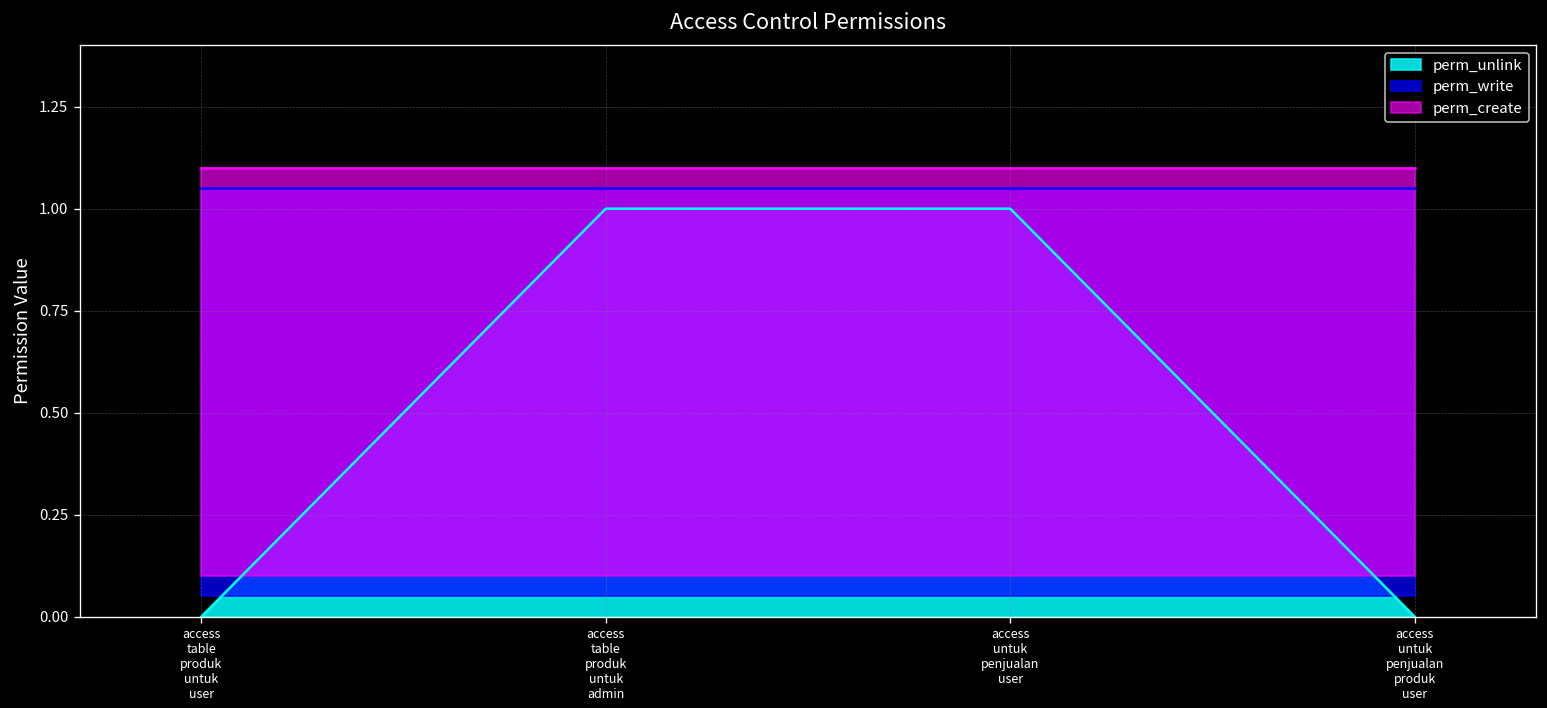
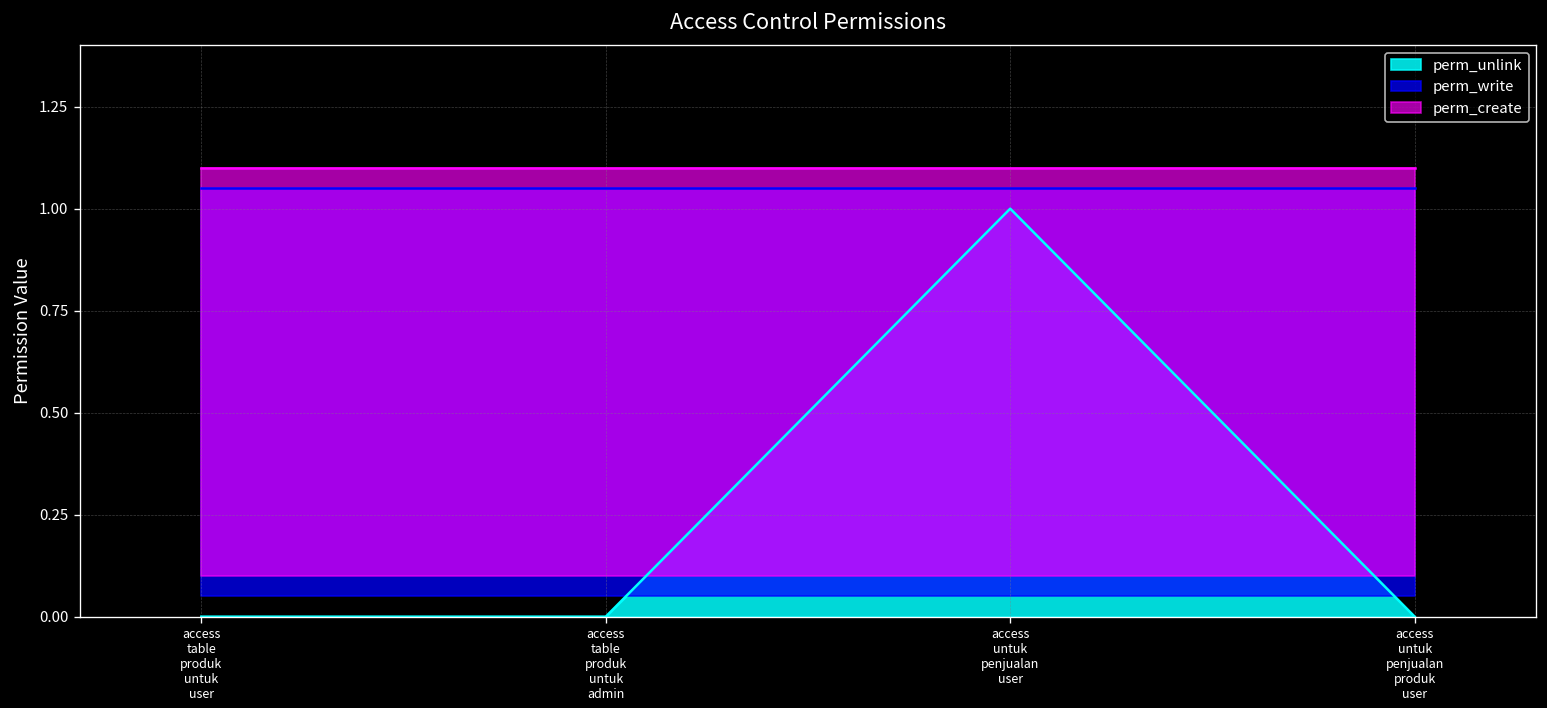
perm_unlink, access table produk untuk admin: 1 -> 0
